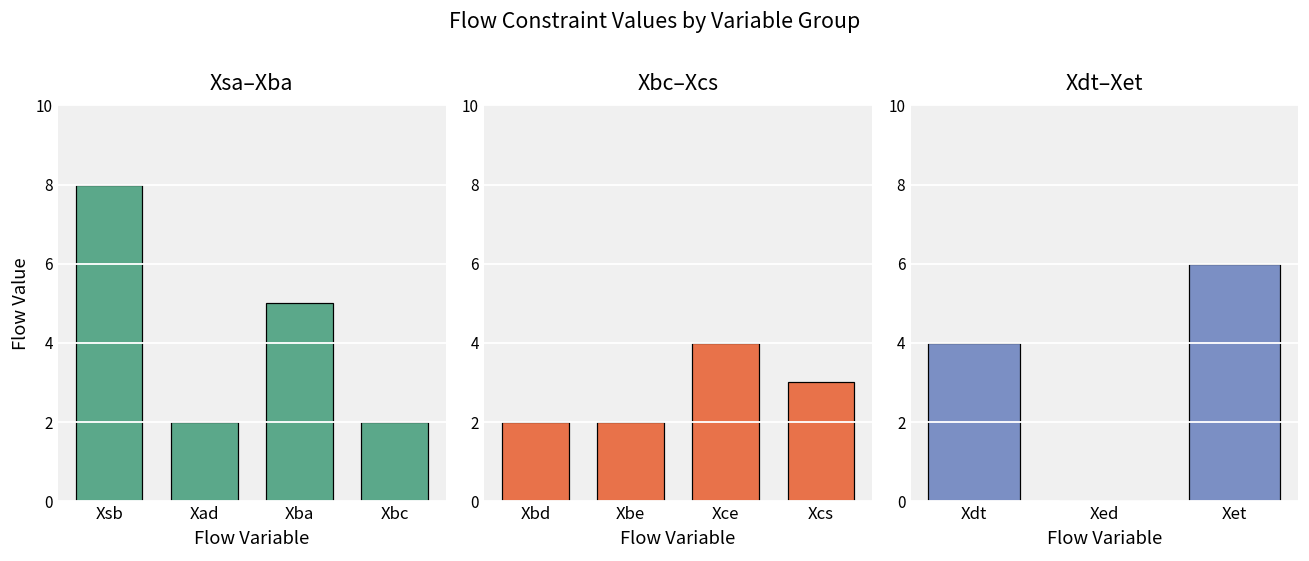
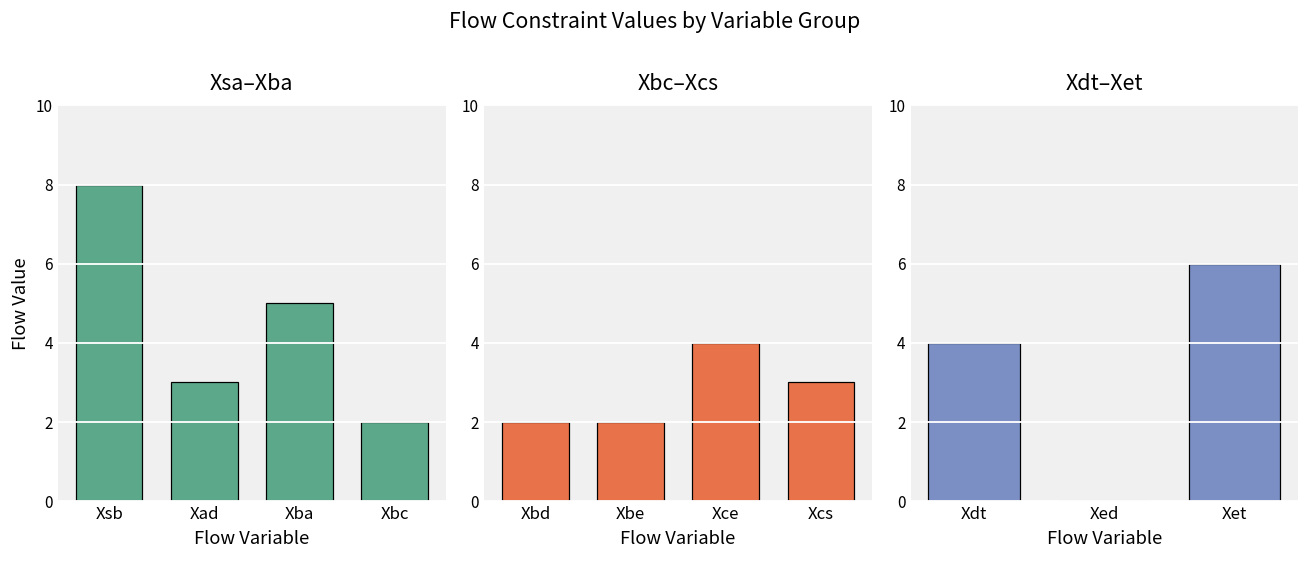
Xsa–Xba, Xad: 2 -> 3
